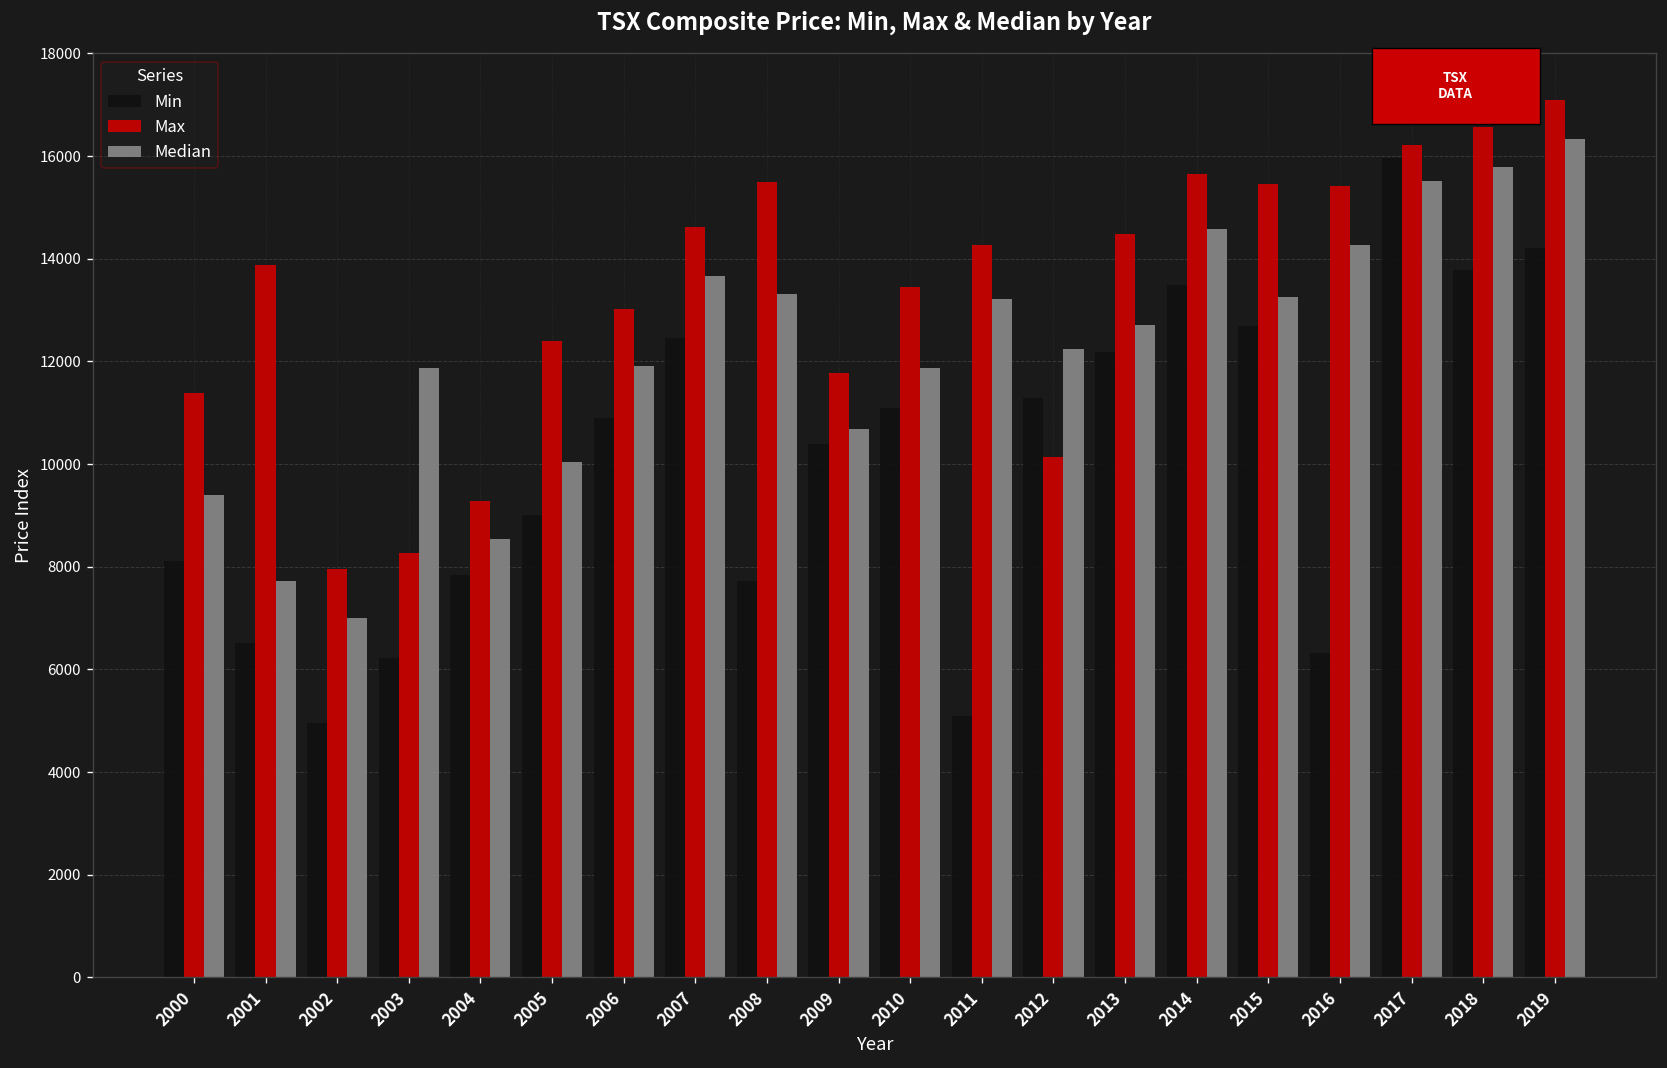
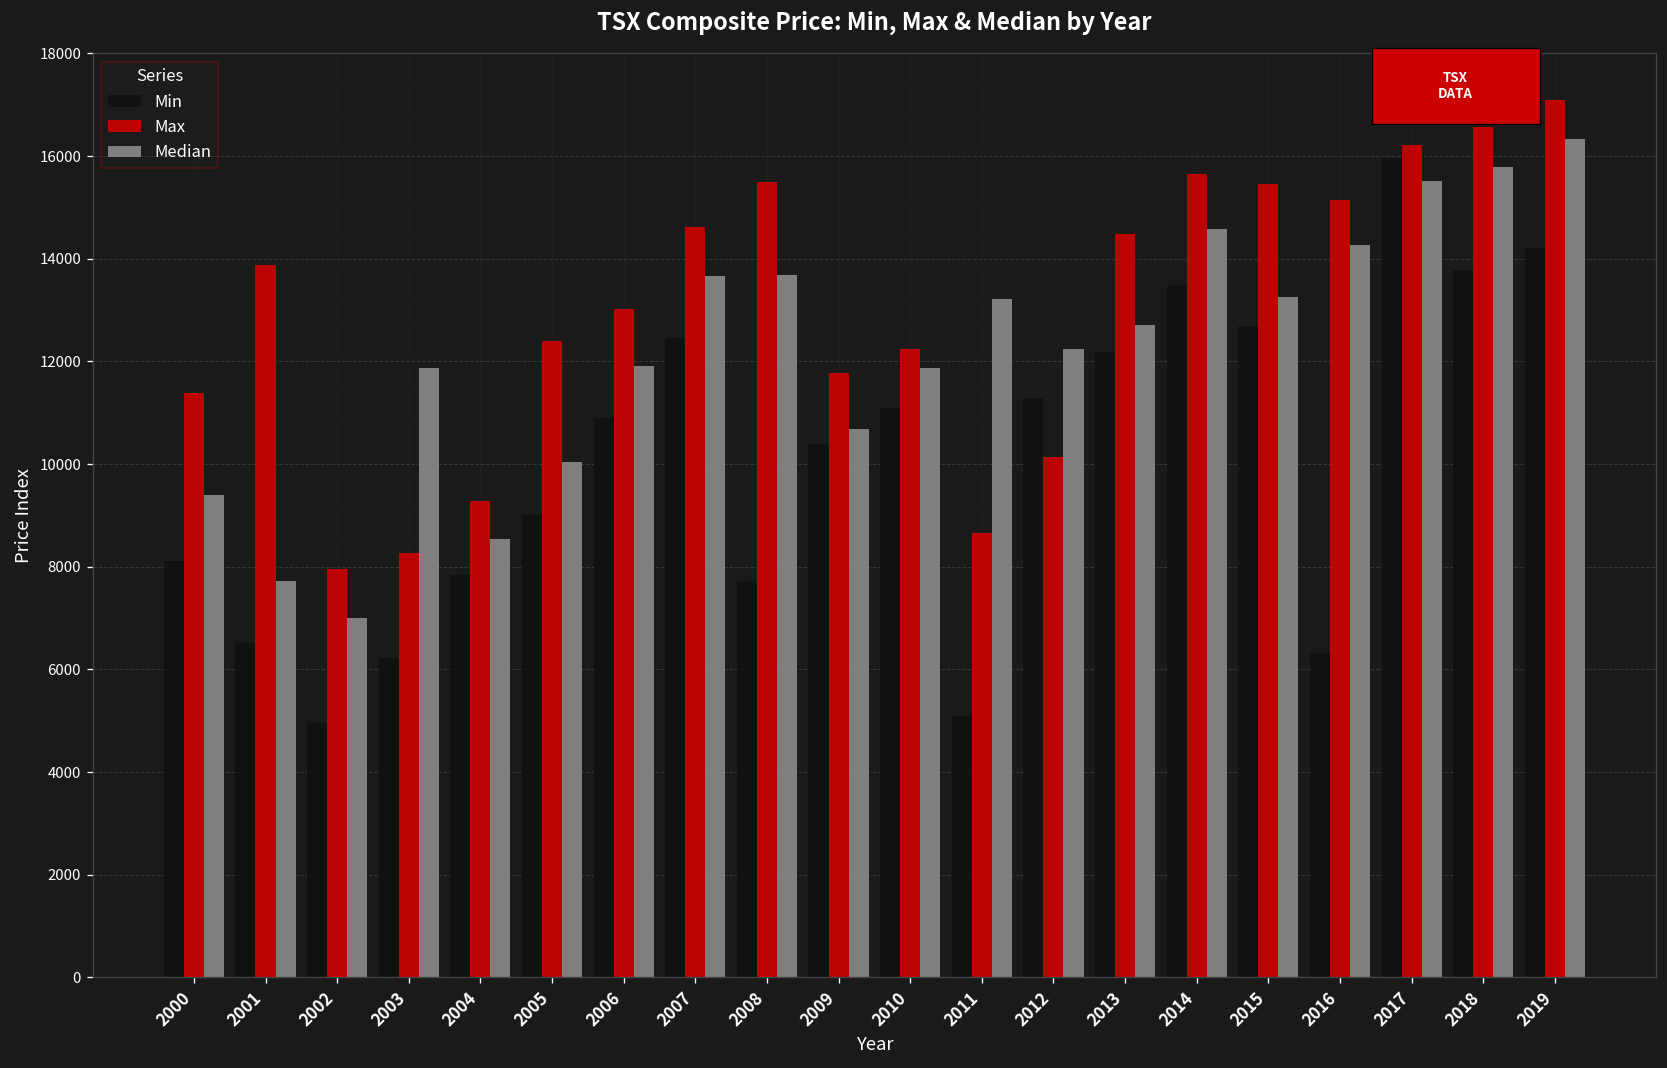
Median, 2008: 13300 -> 13700
Max, 2010: 13400 -> 12200
Max, 2011: 14300 -> 8700
Max, 2016: 15400 -> 15100
